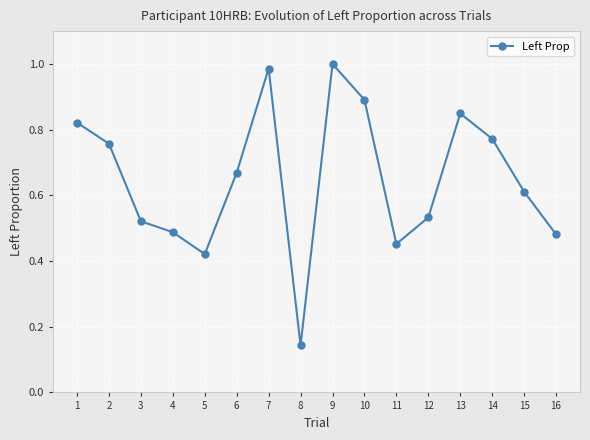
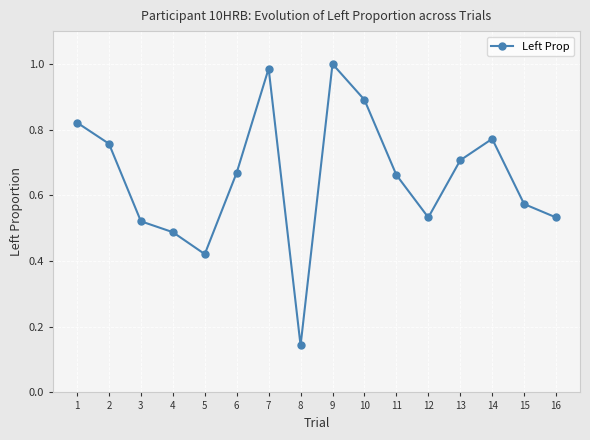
11: 0.45 -> 0.66
13: 0.85 -> 0.71
15: 0.61 -> 0.57
16: 0.48 -> 0.53
